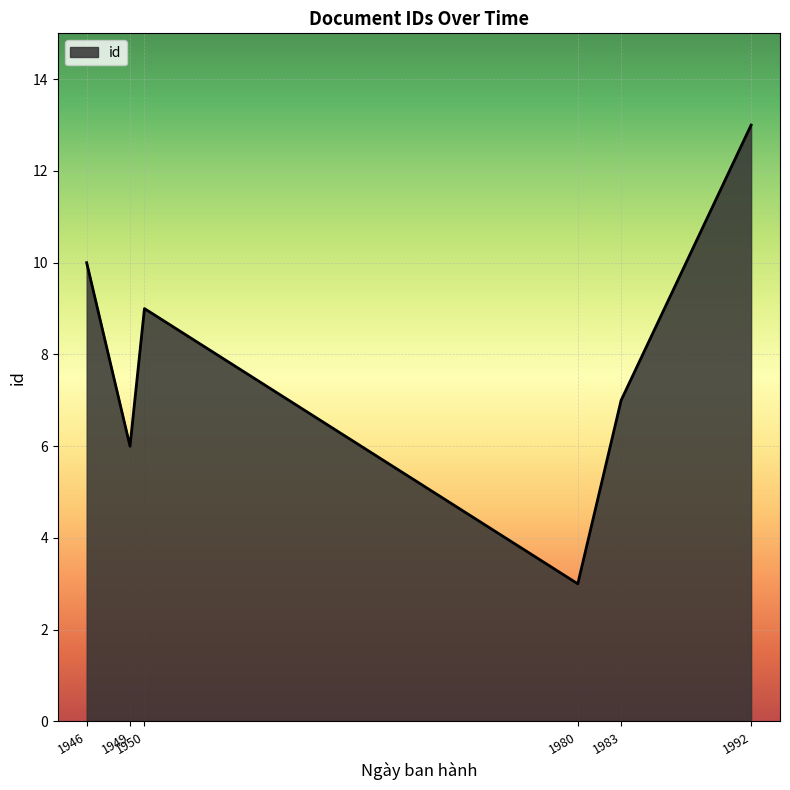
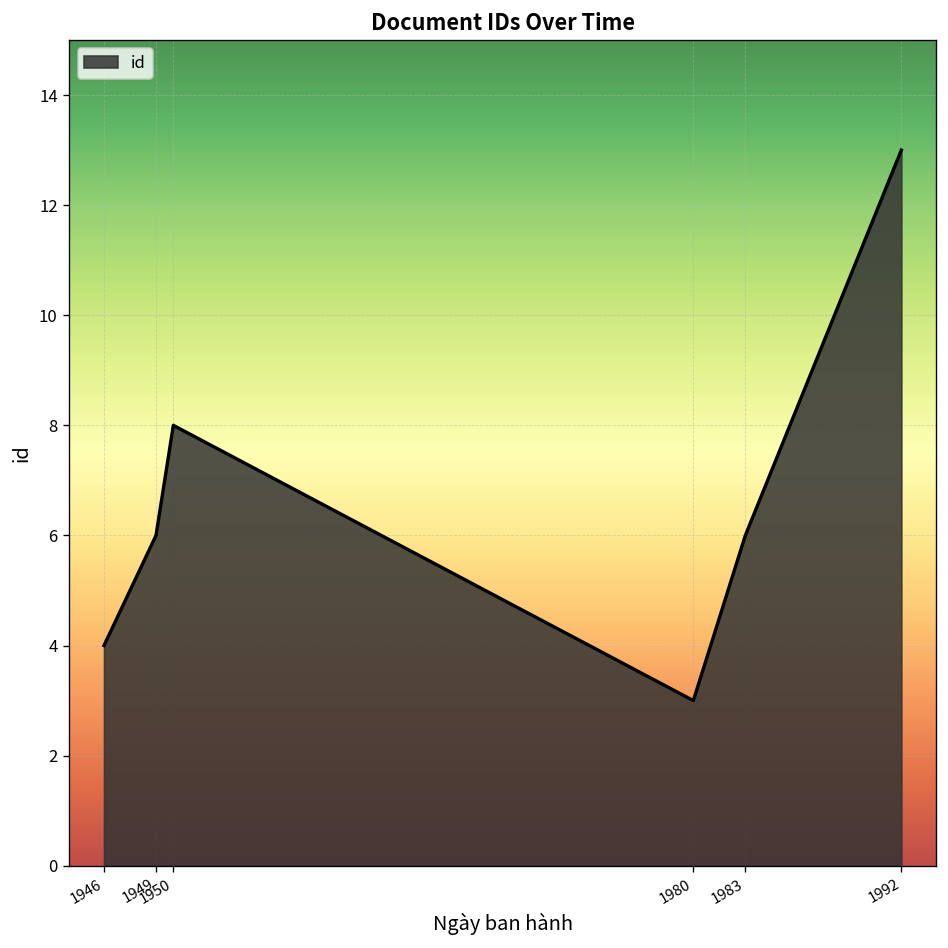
1946: 10 -> 4
1950: 9 -> 8
1983: 7 -> 6
